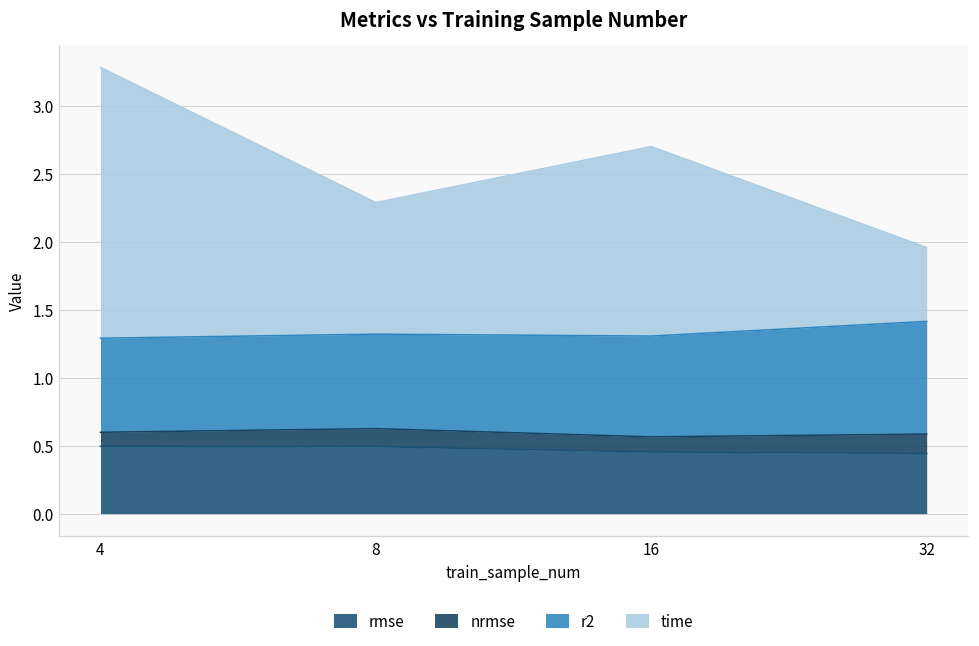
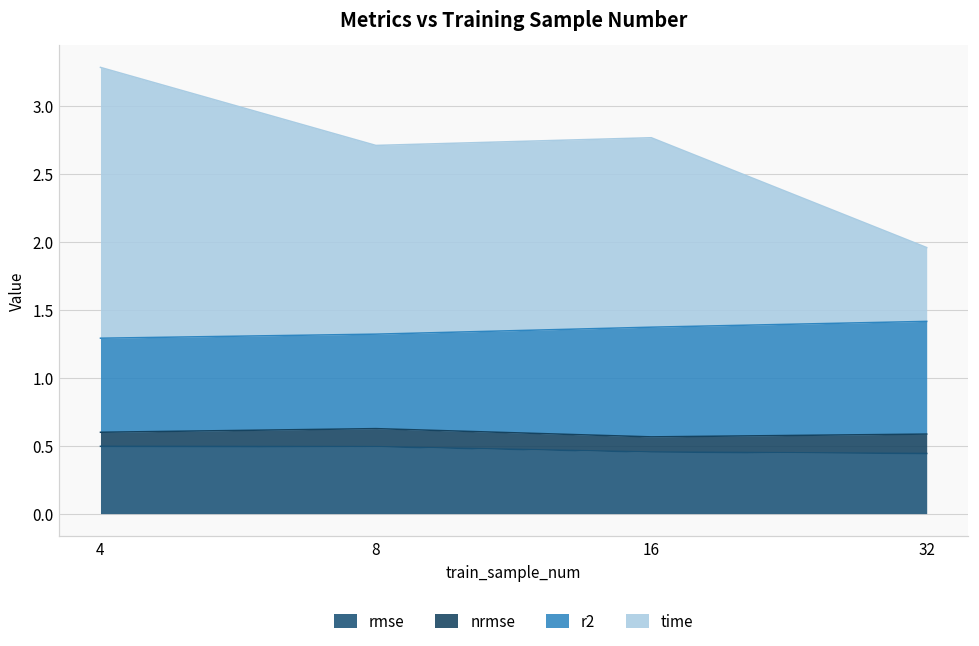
time, 8: 0.97 -> 1.39
r2, 16: 0.74 -> 0.81
